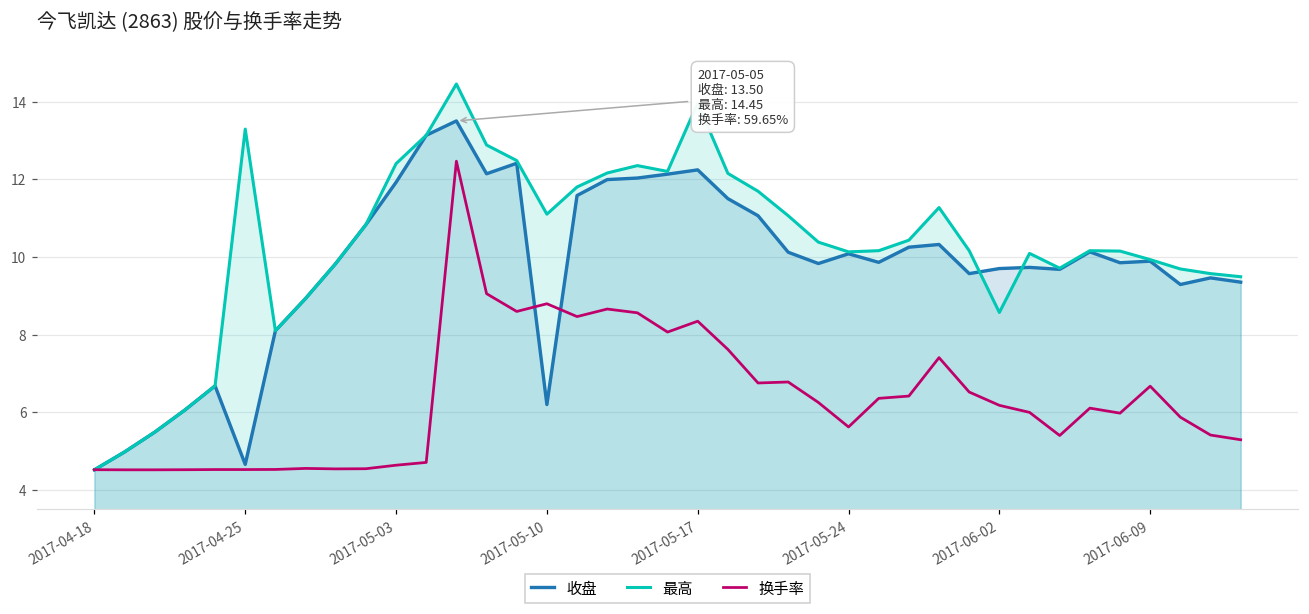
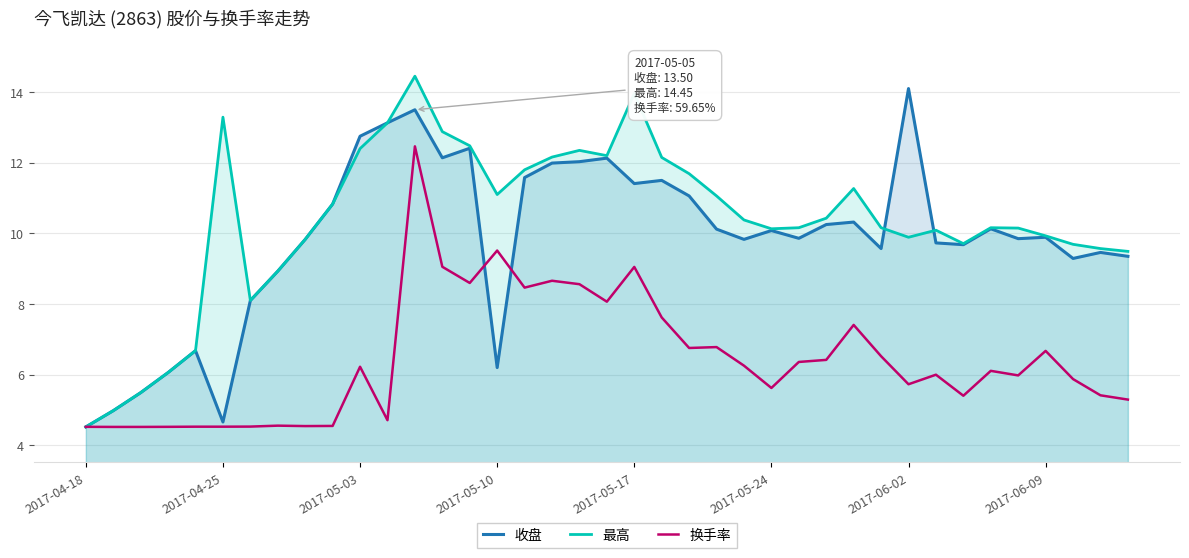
收盘, 2017-05-03: 11.9 -> 12.8
换手率, 2017-05-03: 4.6 -> 6.2
换手率, 2017-05-10: 8.8 -> 9.5
收盘, 2017-05-17: 12.2 -> 11.4
换手率, 2017-05-17: 8.3 -> 9.1
收盘, 2017-06-02: 9.7 -> 14.1
最高, 2017-06-02: 8.6 -> 9.9
换手率, 2017-06-02: 6.2 -> 5.7
